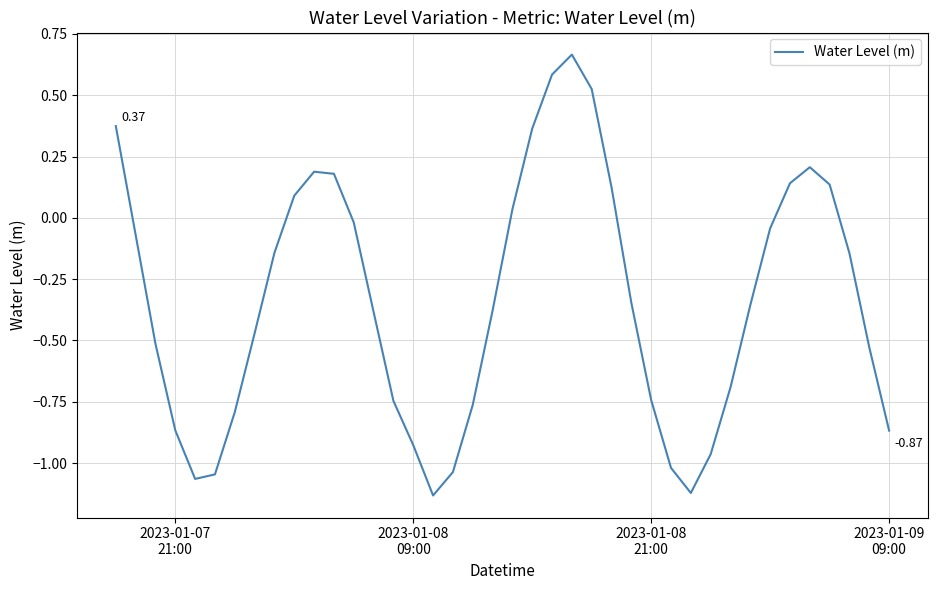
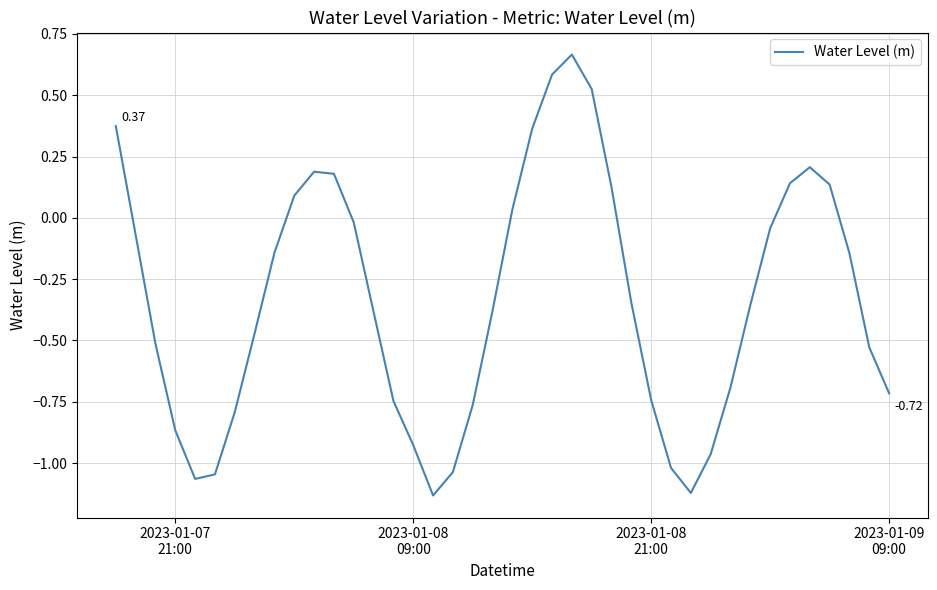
2023-01-09 09:00: -0.87 -> -0.72
